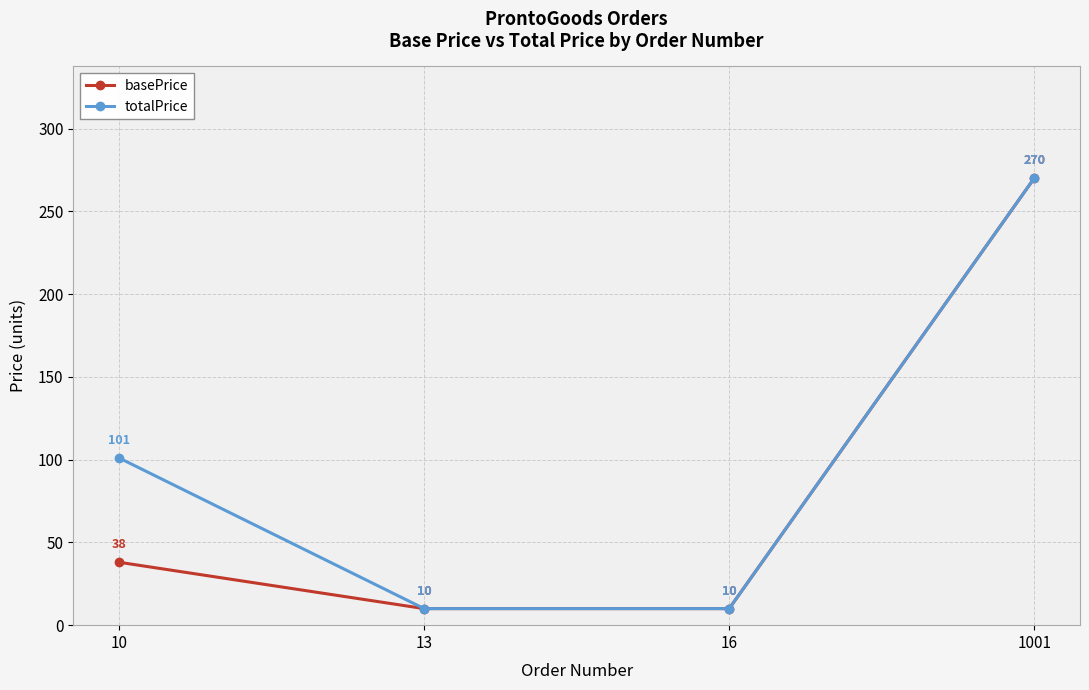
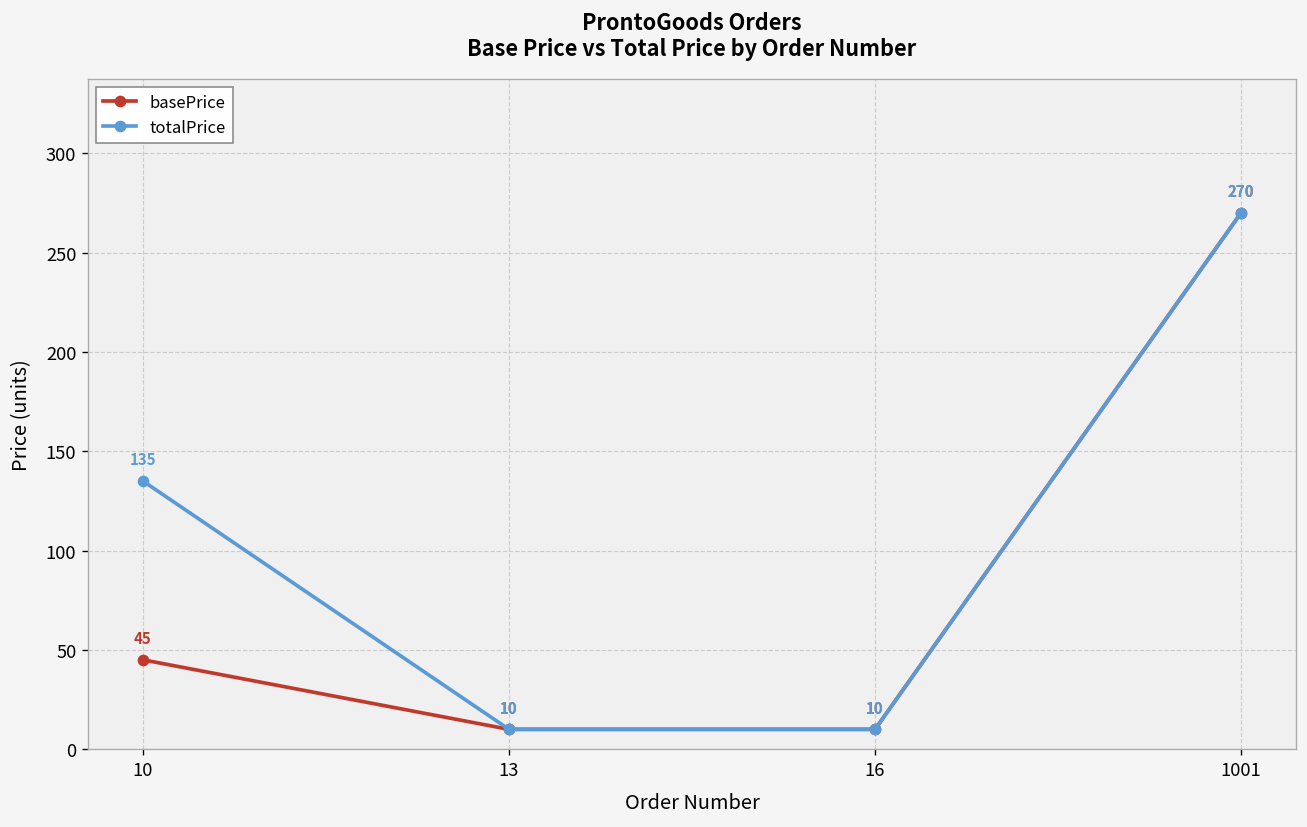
basePrice, 10: 38 -> 45
totalPrice, 10: 101 -> 135
